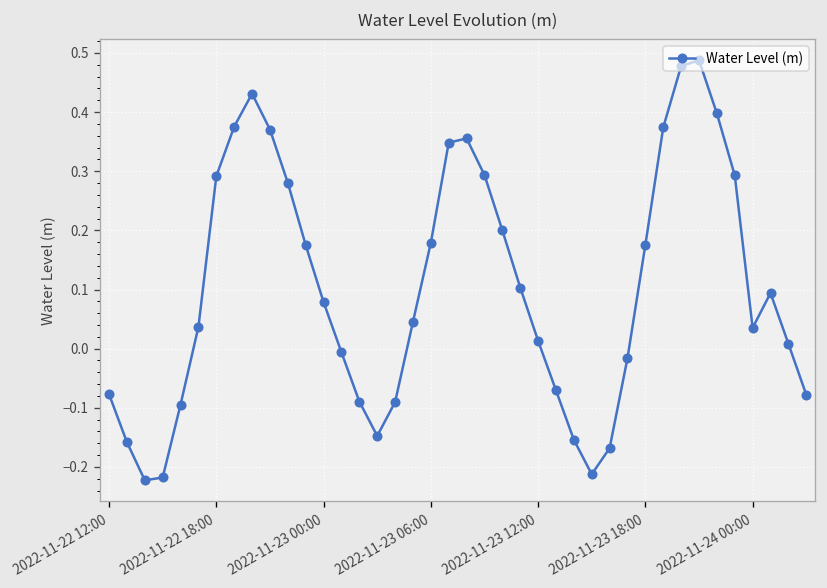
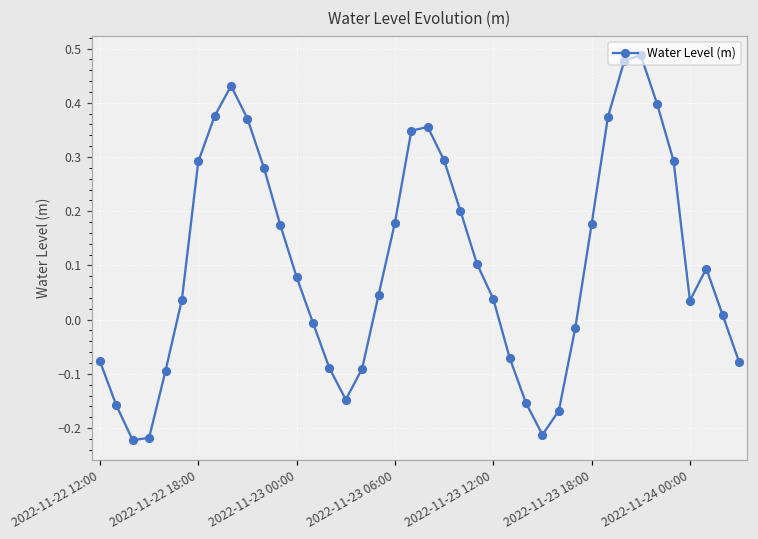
2022-11-23 12:00: 0.01 -> 0.04
